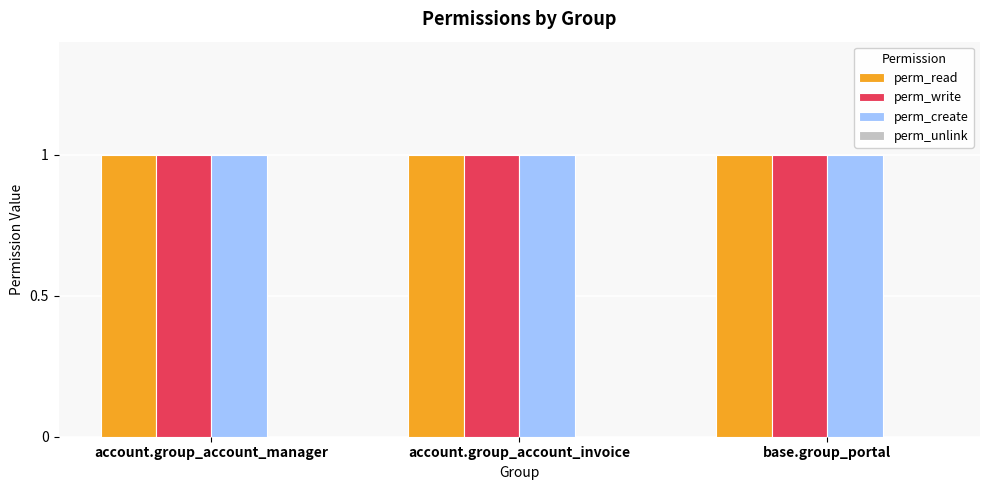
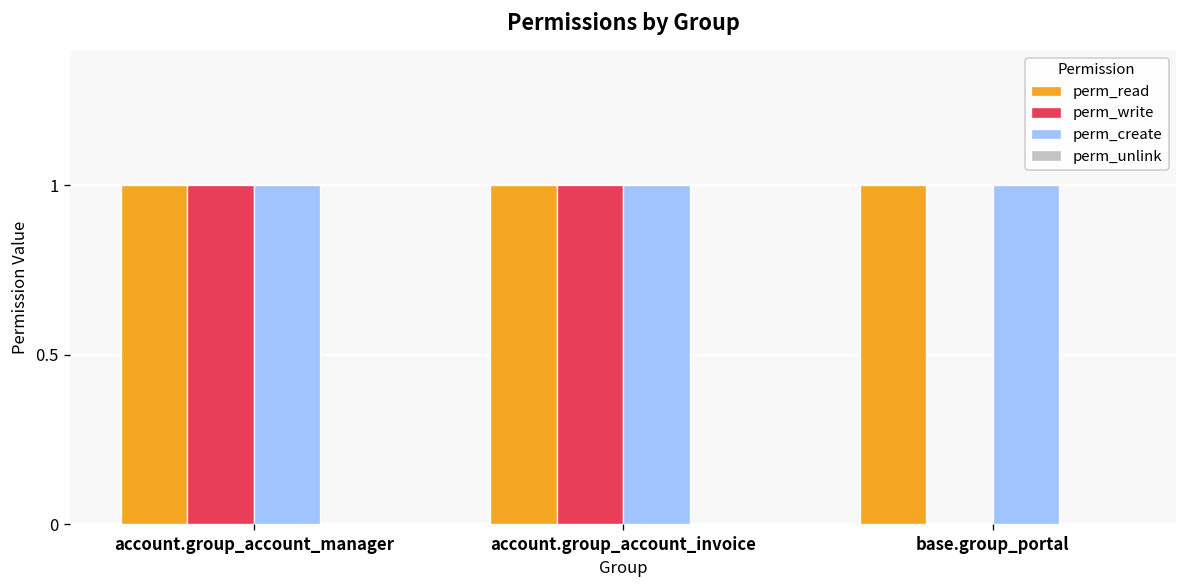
perm_write, base.group_portal: 1 -> 0
